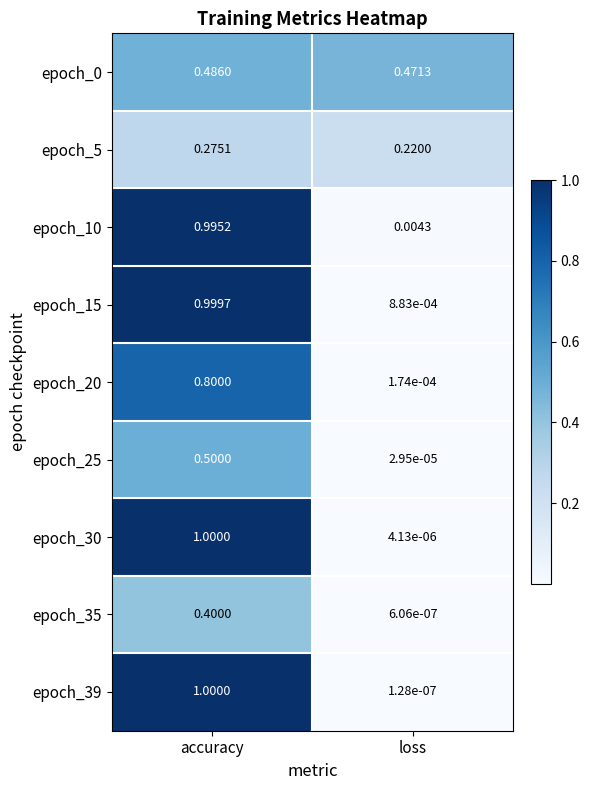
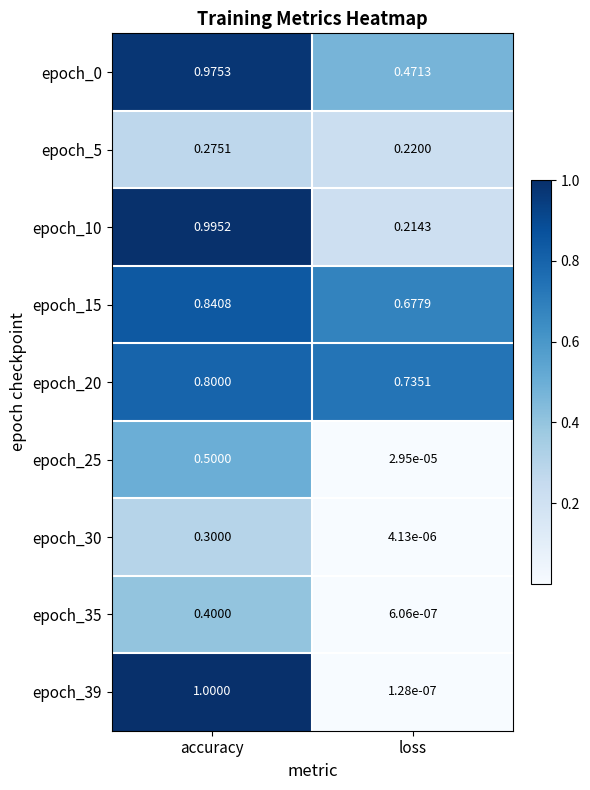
epoch_0, accuracy: 0.4860 -> 0.9753
epoch_10, loss: 0.0043 -> 0.2143
epoch_15, accuracy: 0.9997 -> 0.8408
epoch_15, loss: 8.83e-04 -> 0.6779
epoch_20, loss: 1.74e-04 -> 0.7351
epoch_30, accuracy: 1.0000 -> 0.3000
